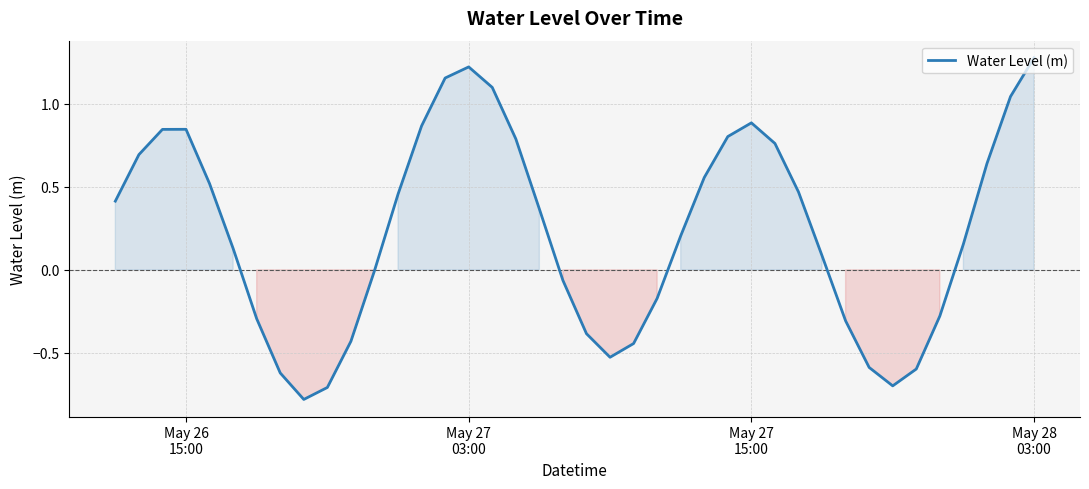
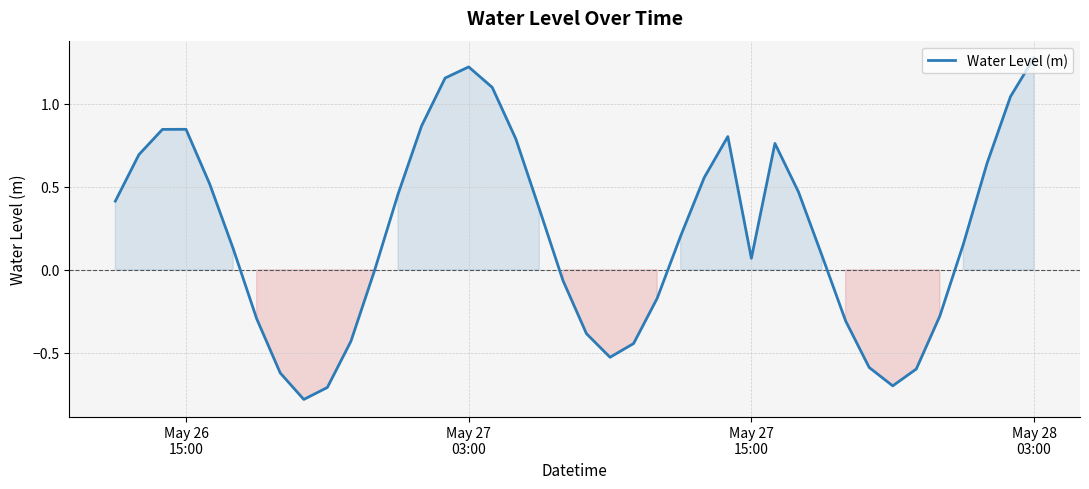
May 27 15:00: 0.89 -> 0.07
